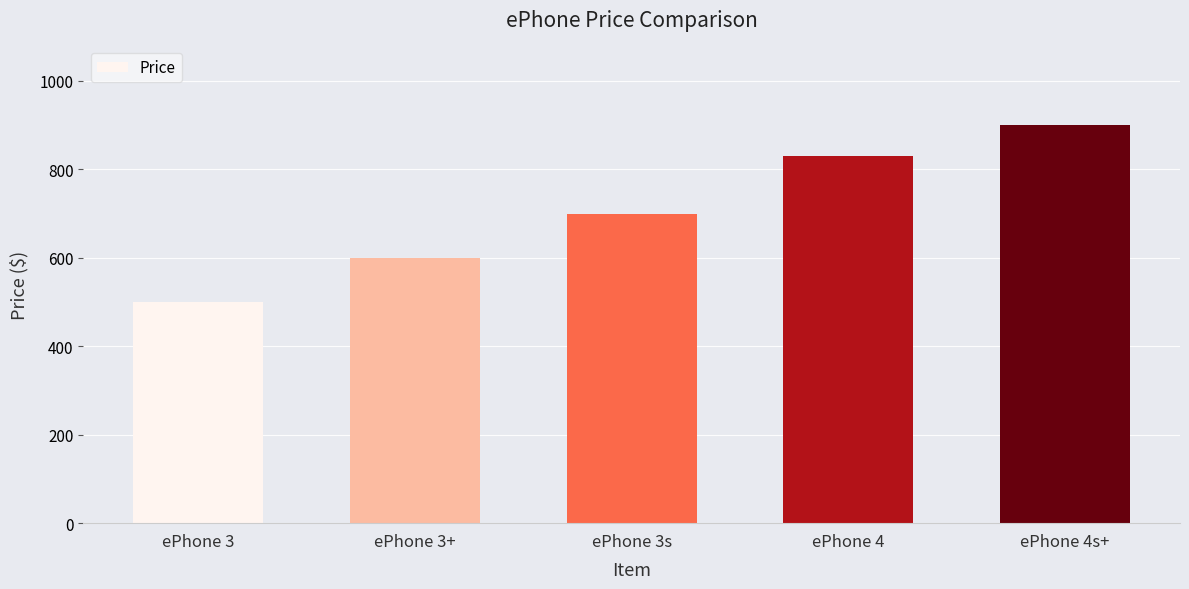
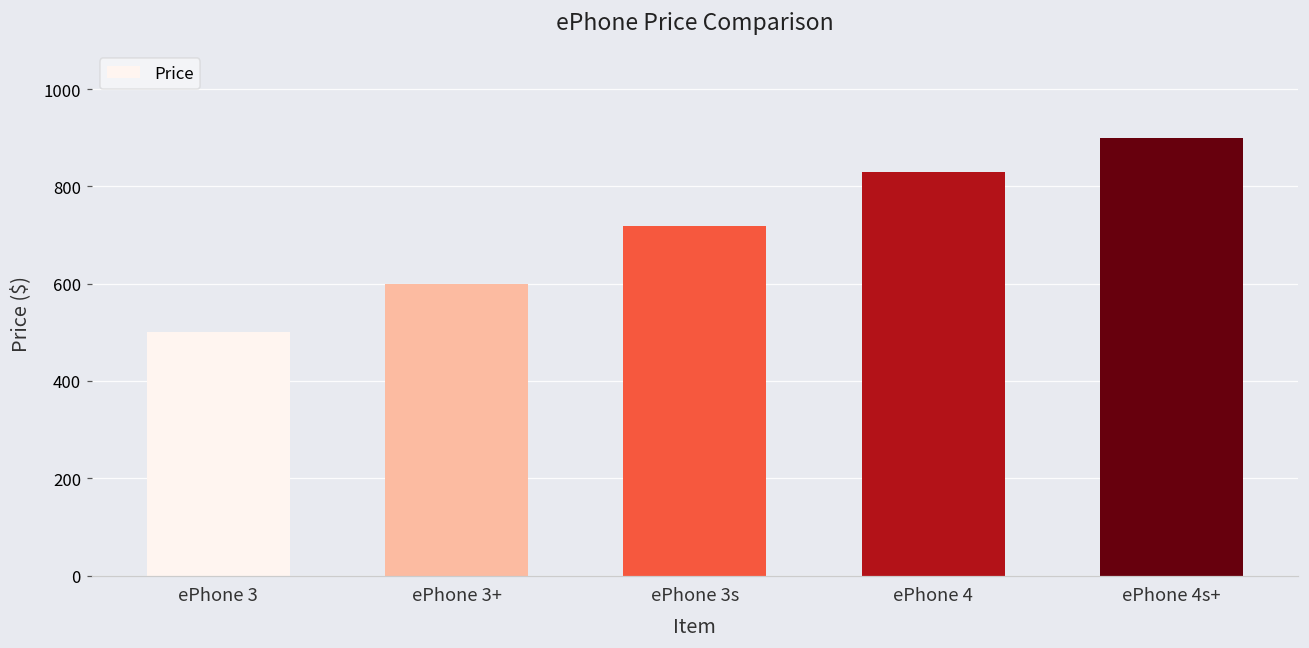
ePhone 3s: 700 -> 720
